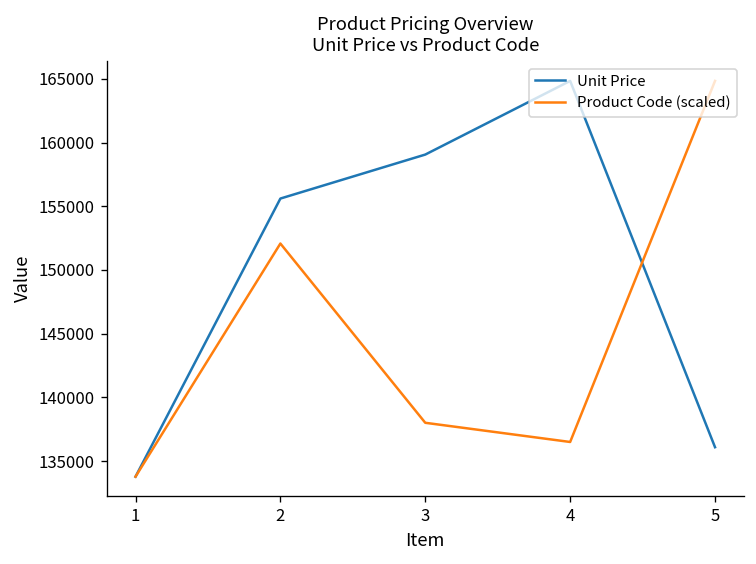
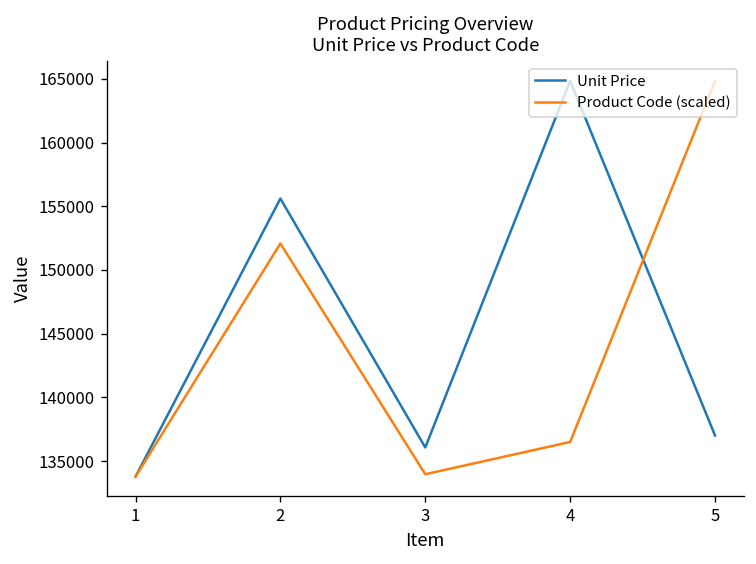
Unit Price, 3: 159100 -> 136100
Product Code (scaled), 3: 138000 -> 134000
Unit Price, 5: 136100 -> 137000
